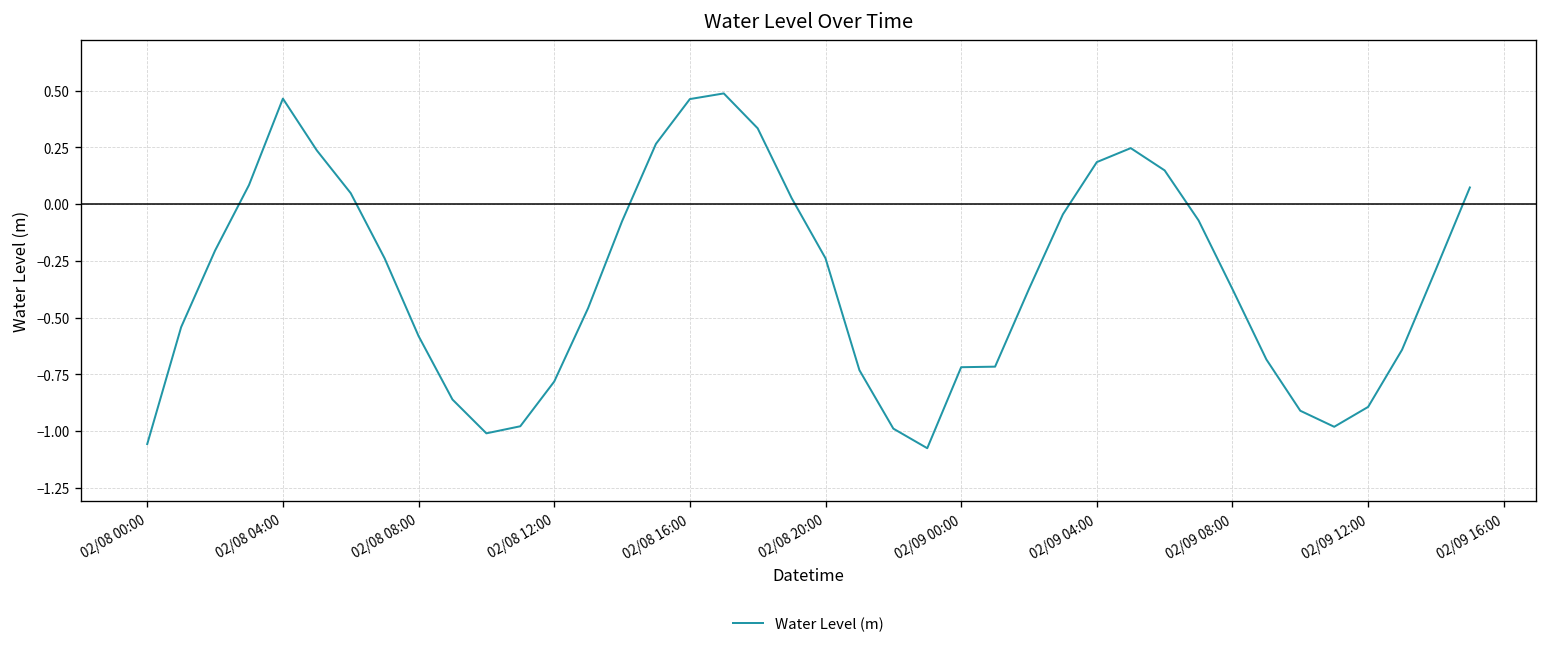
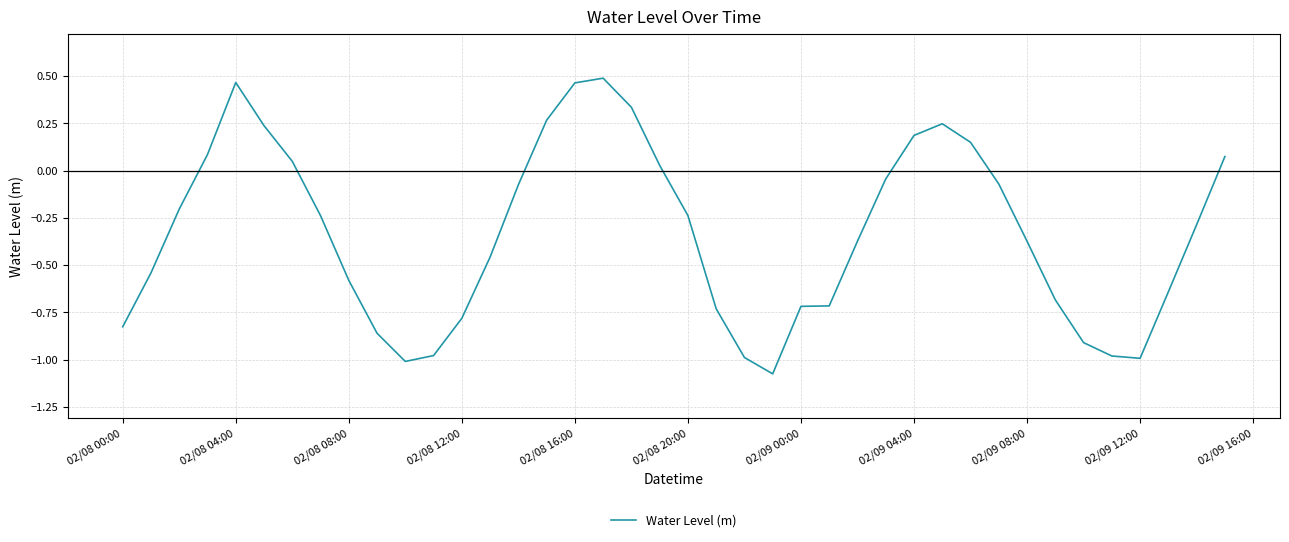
02/08 00:00: -1.06 -> -0.83
02/09 12:00: -0.89 -> -0.99
